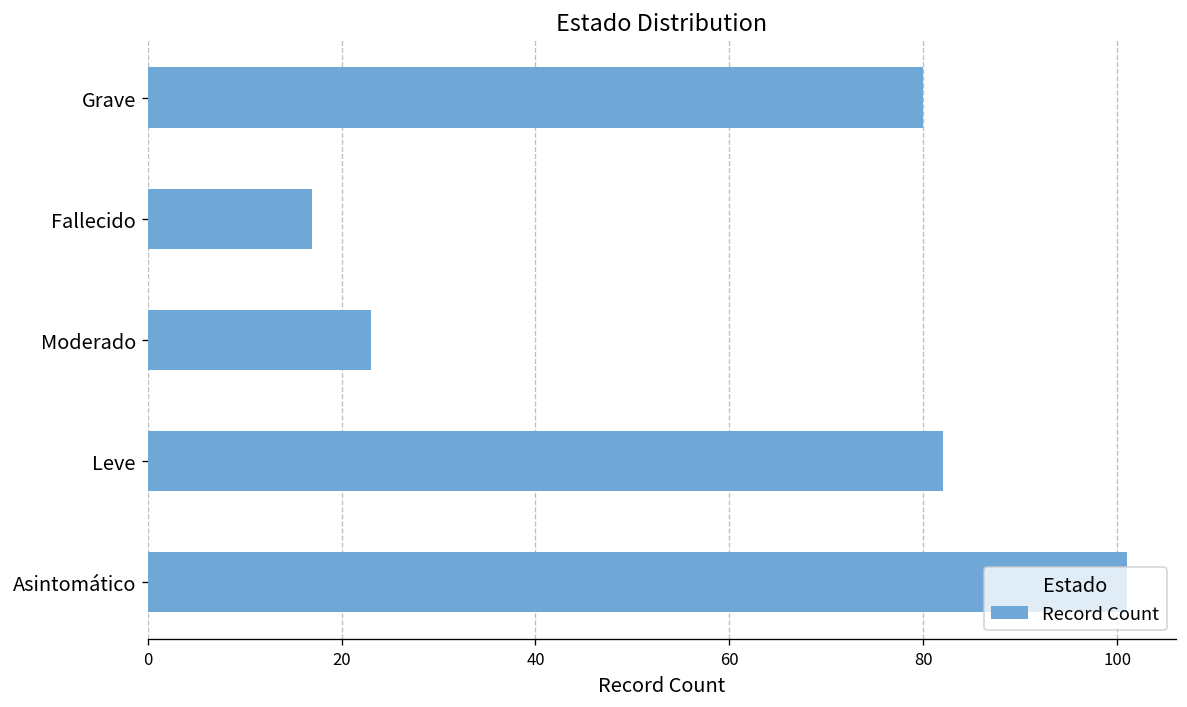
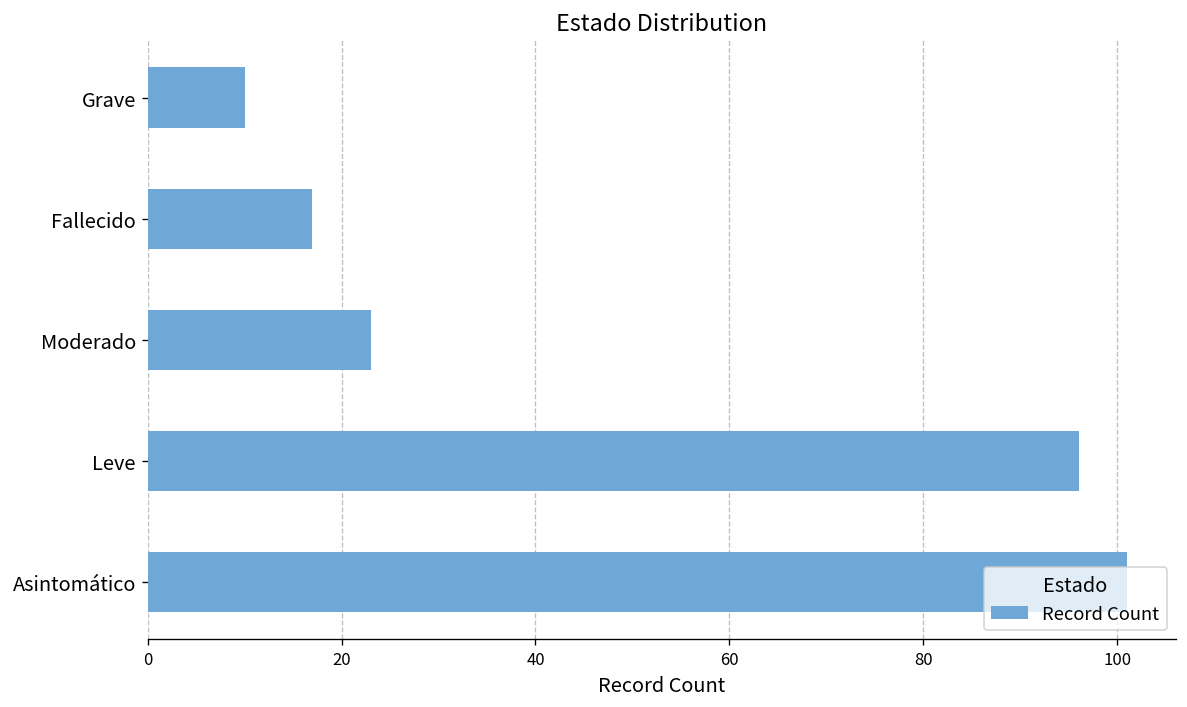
Grave: 80 -> 10
Leve: 82 -> 96
